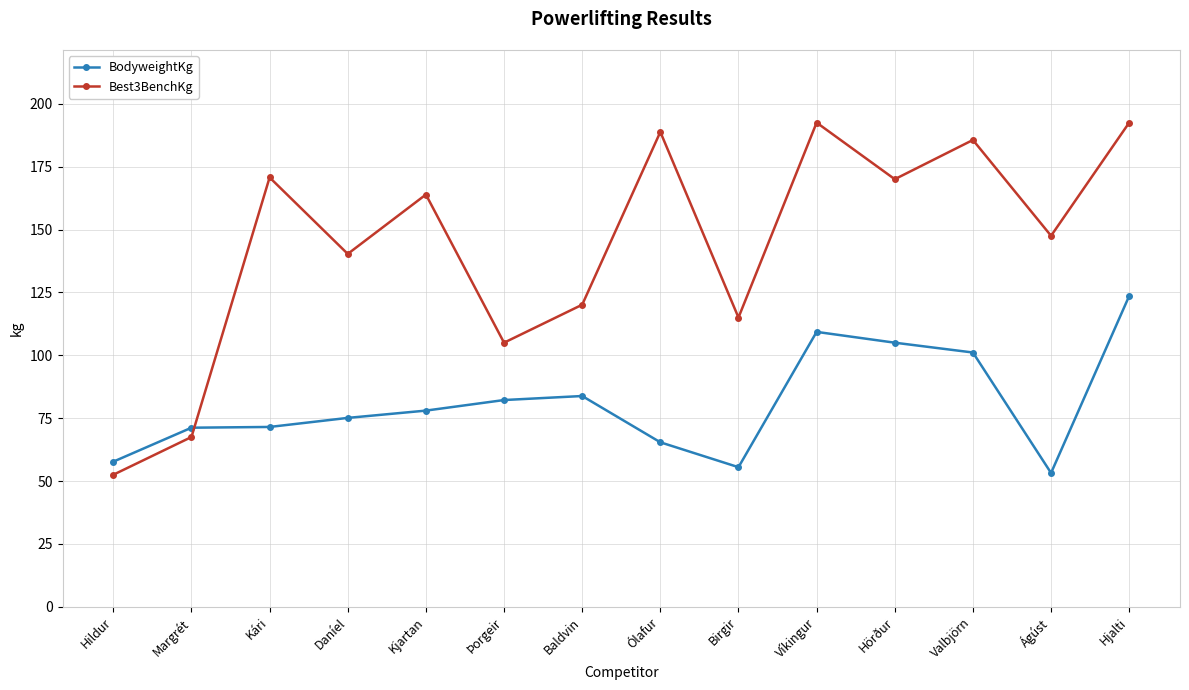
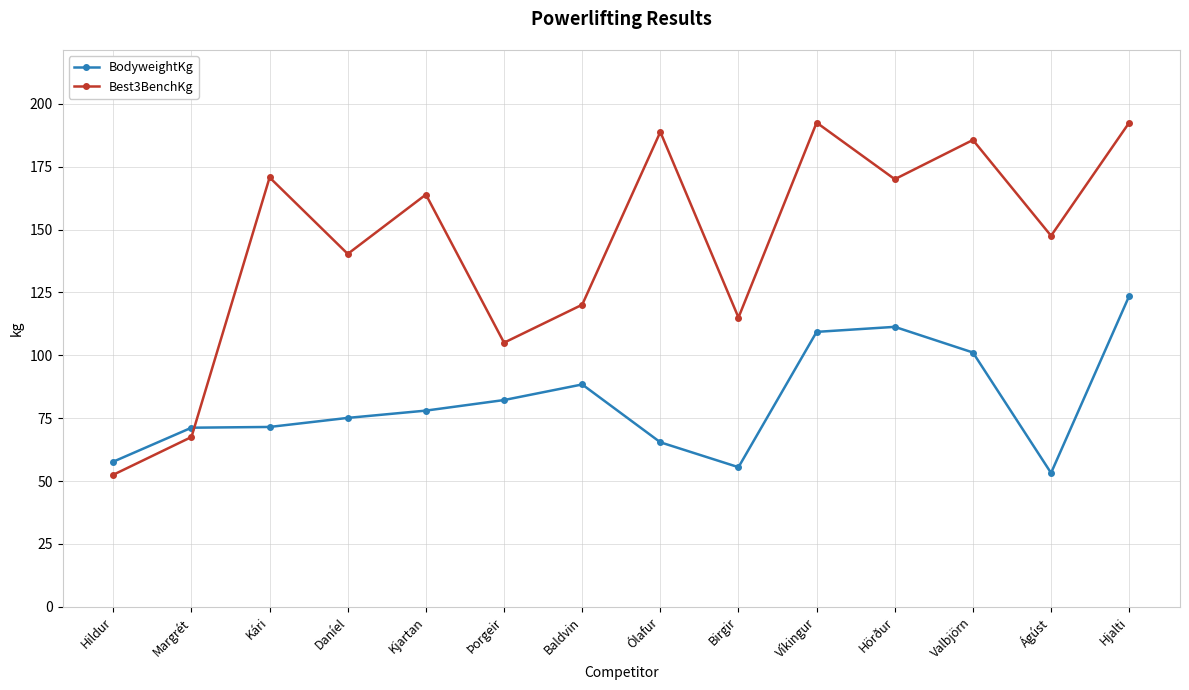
BodyweightKg, Baldvin: 84 -> 88
BodyweightKg, Hörður: 105 -> 111
